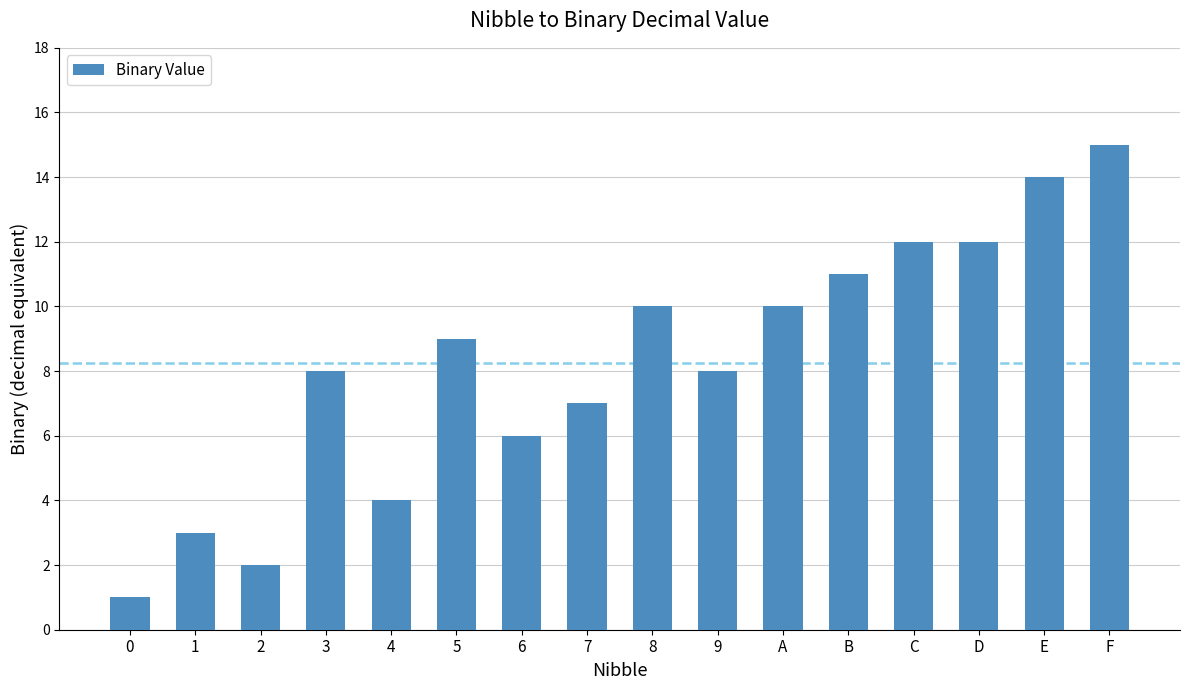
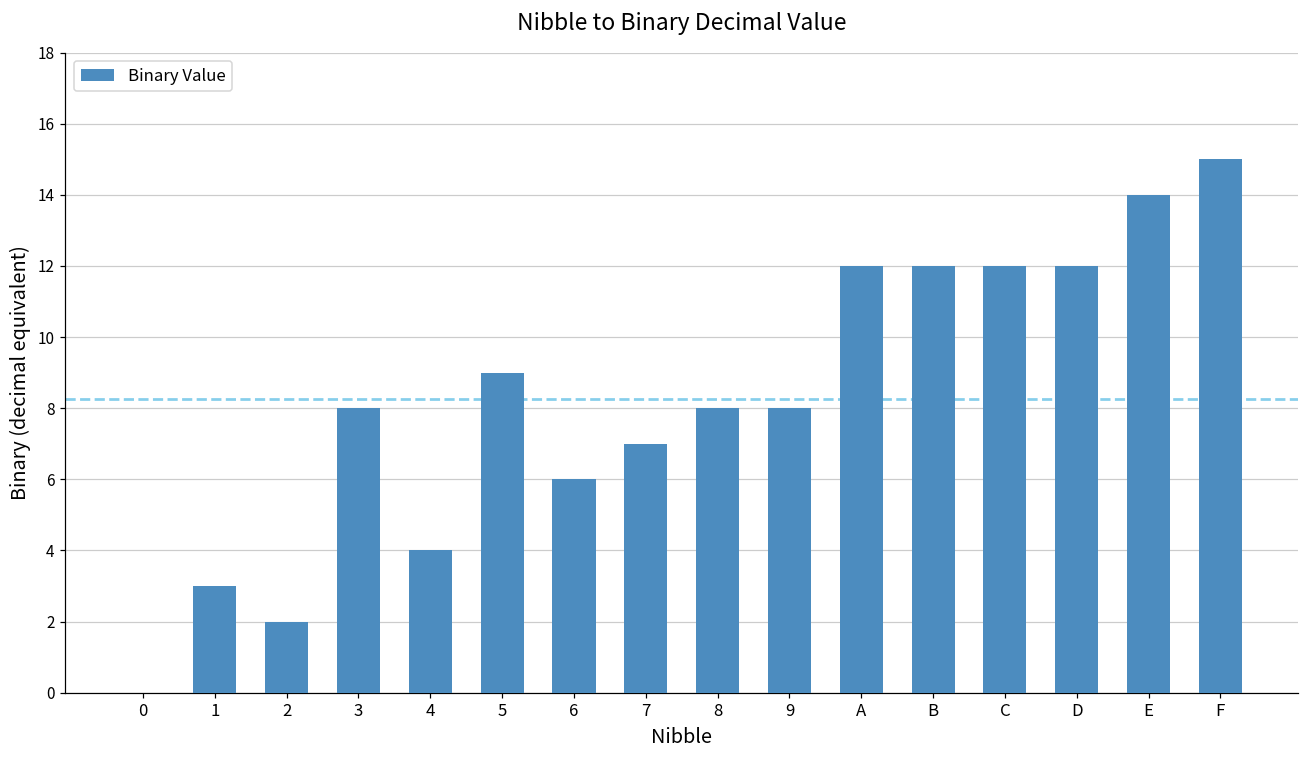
0: 1 -> 0
8: 10 -> 8
A: 10 -> 12
B: 11 -> 12
